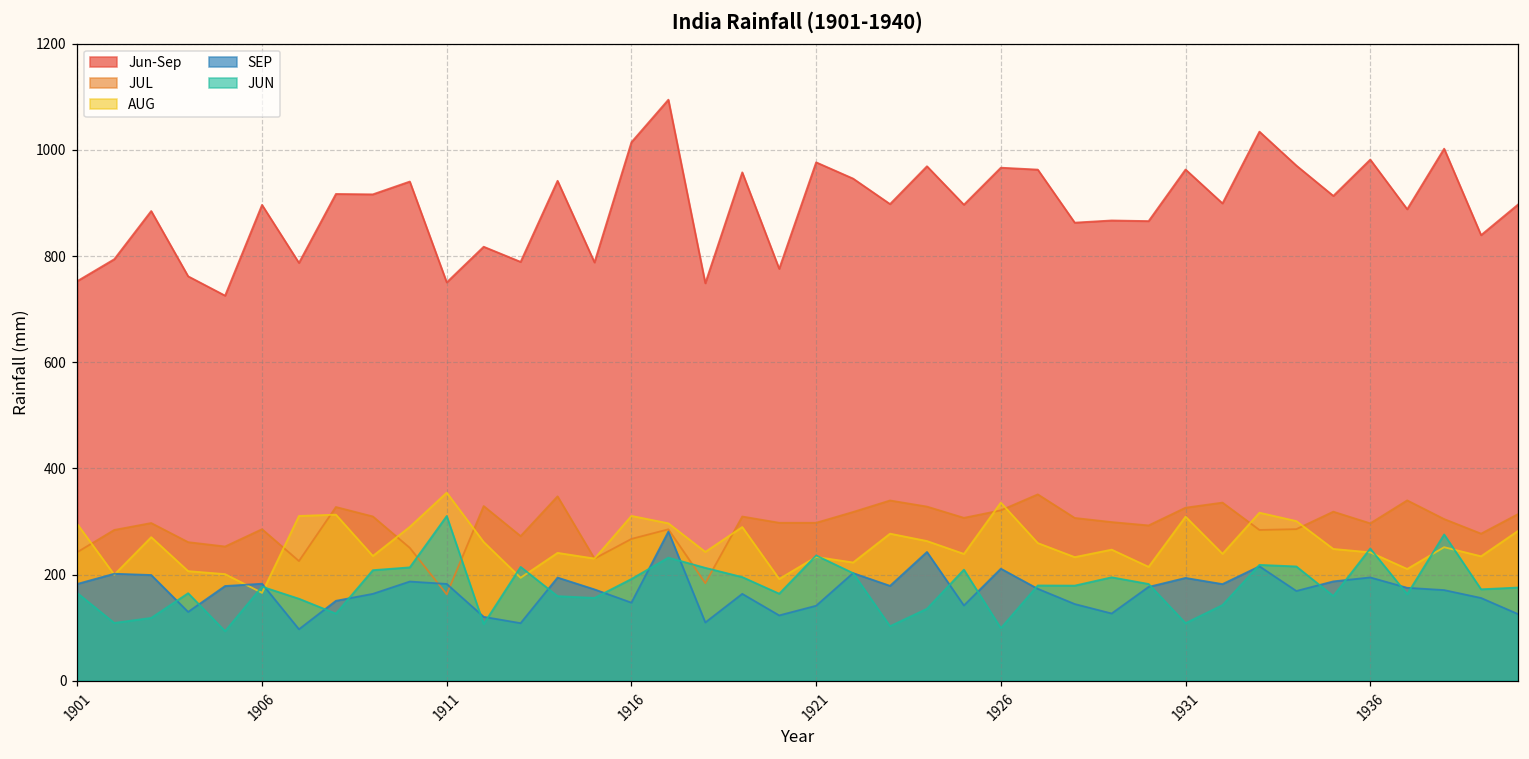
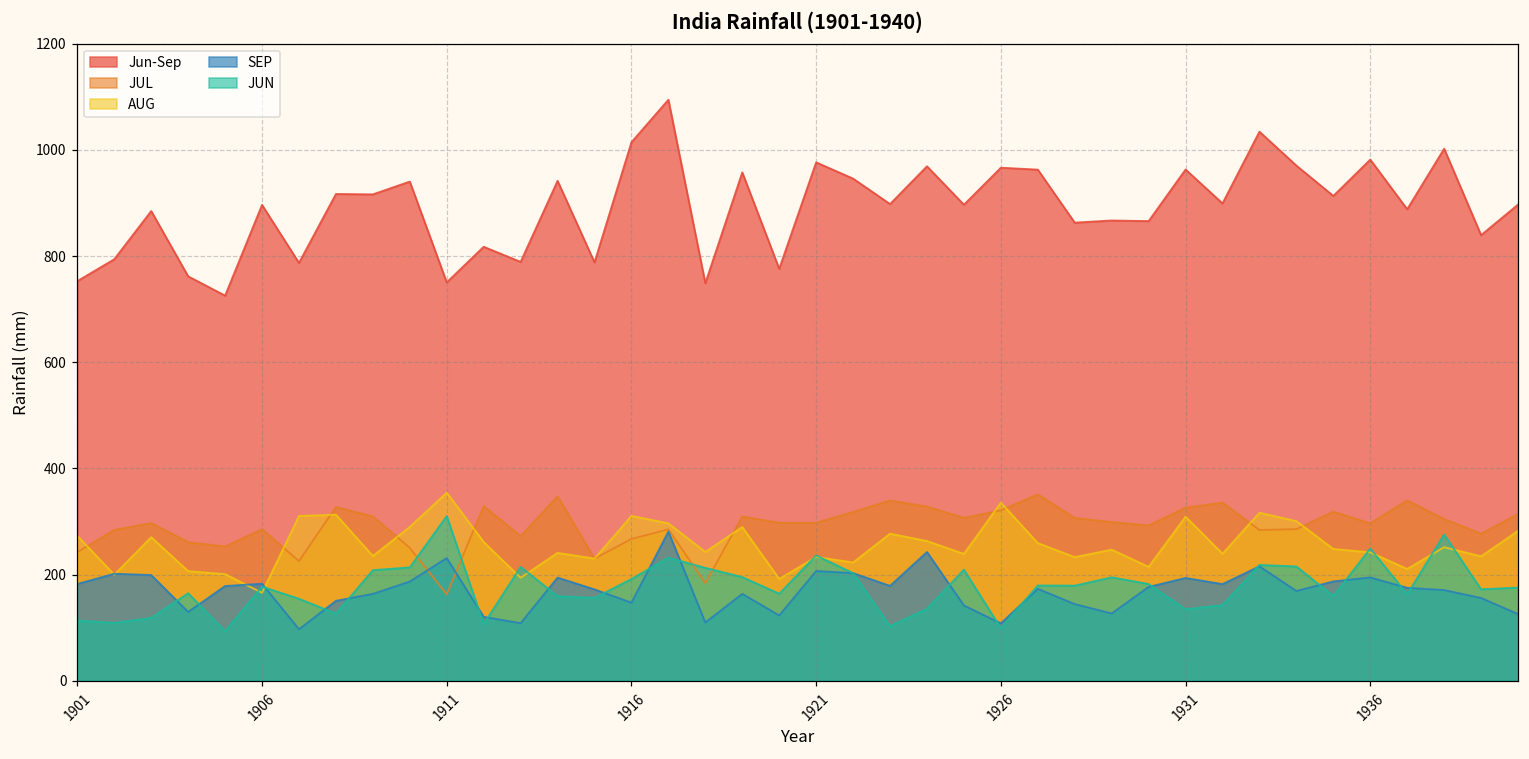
AUG, 1901: 300 -> 270
JUN, 1901: 170 -> 110
SEP, 1911: 180 -> 230
SEP, 1921: 140 -> 210
SEP, 1926: 210 -> 110
JUN, 1931: 110 -> 130
